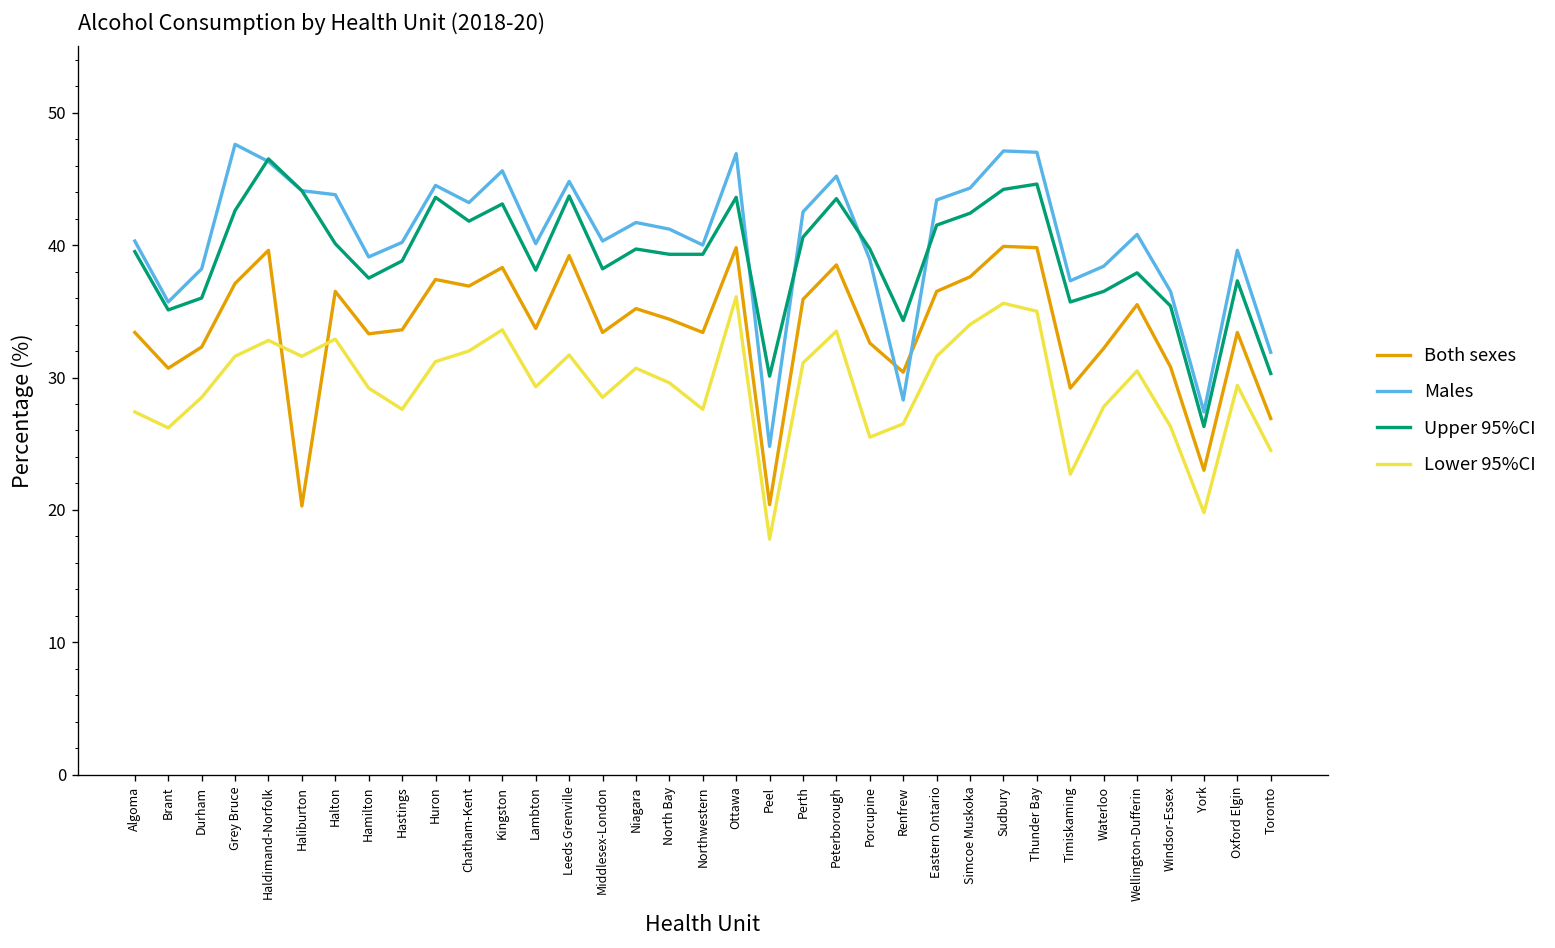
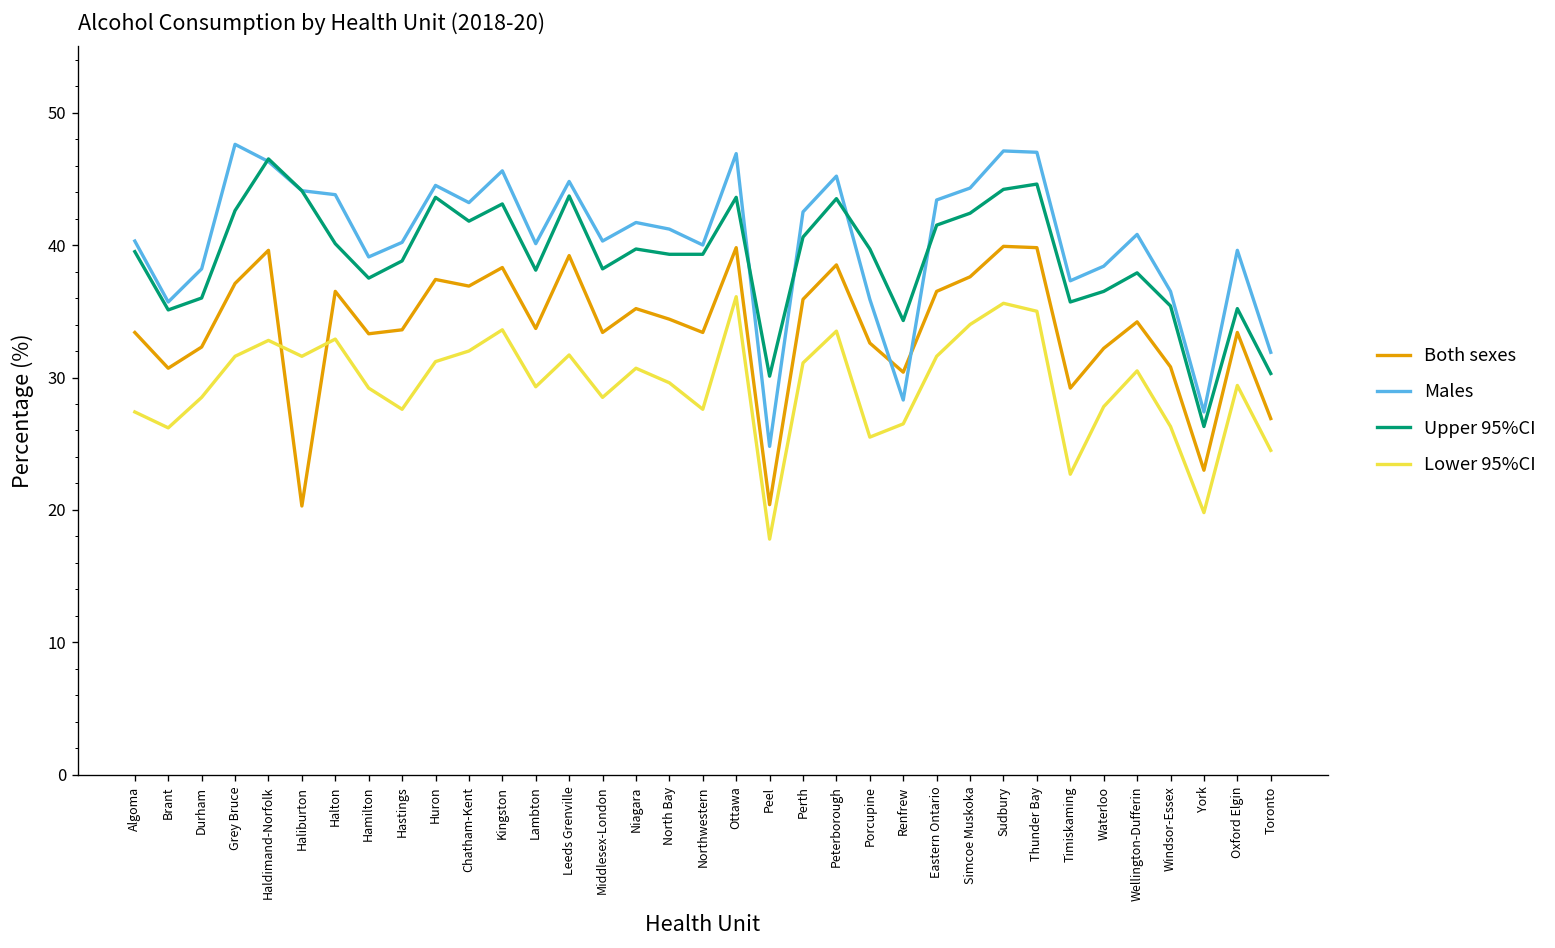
Males, Porcupine: 38.9 -> 35.9
Both sexes, Wellington-Dufferin: 35.5 -> 34.2
Upper 95%CI, Oxford Elgin: 37.3 -> 35.2
